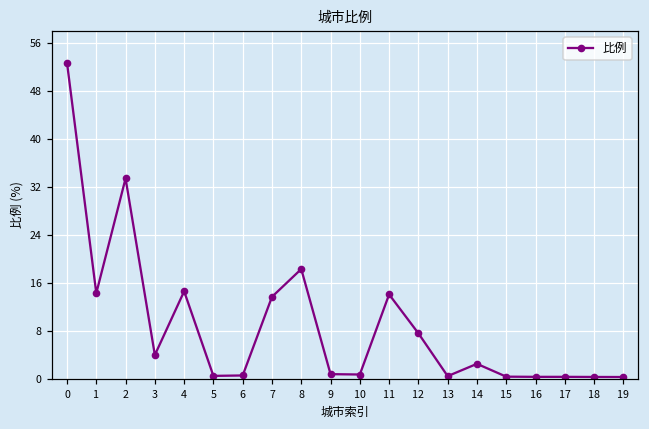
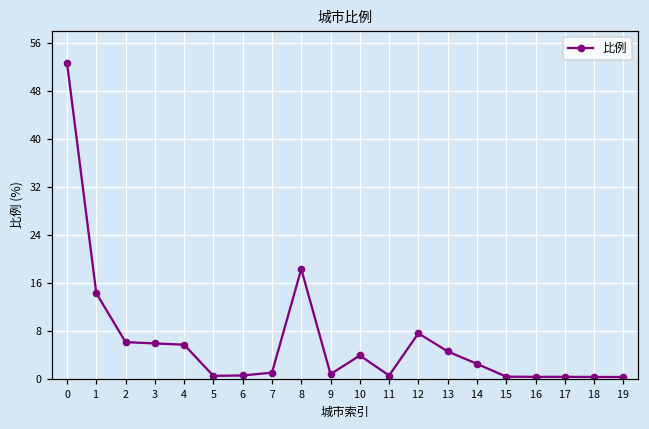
2: 33 -> 6
3: 4 -> 6
4: 15 -> 6
7: 14 -> 1
10: 1 -> 4
11: 14 -> 1
13: 0 -> 5
